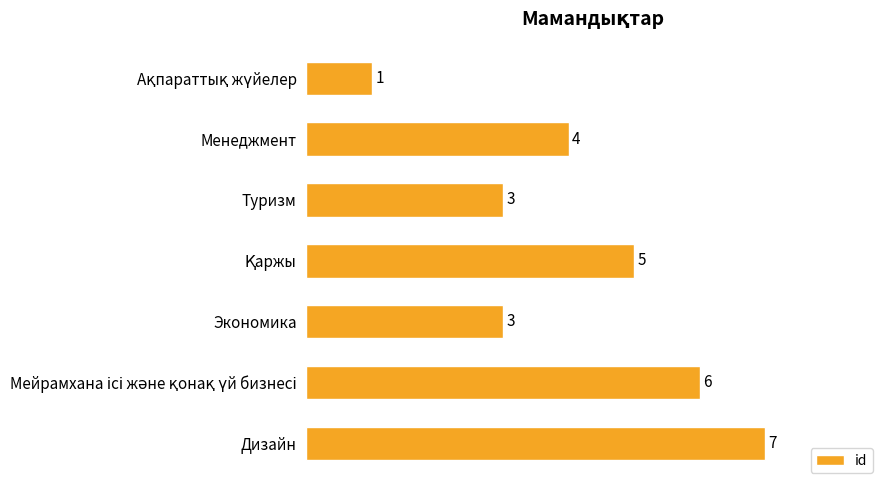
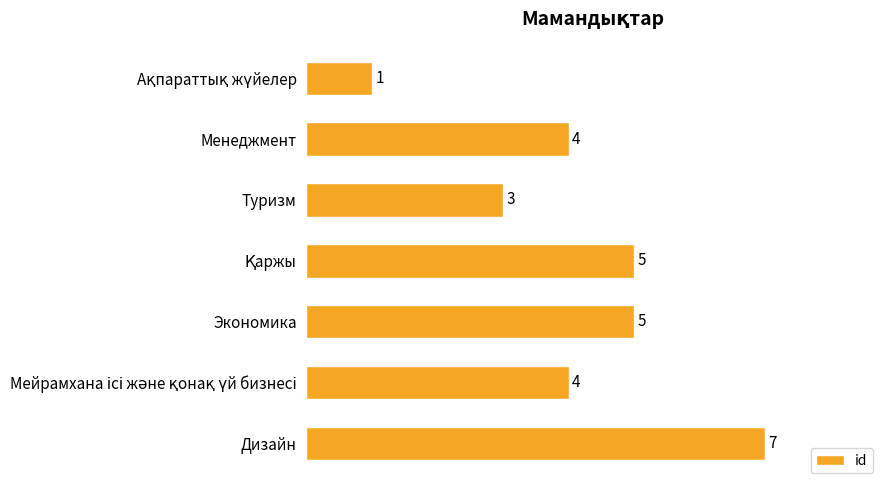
Экономика: 3 -> 5
Мейрамхана ісі және қонақ үй бизнесі: 6 -> 4
